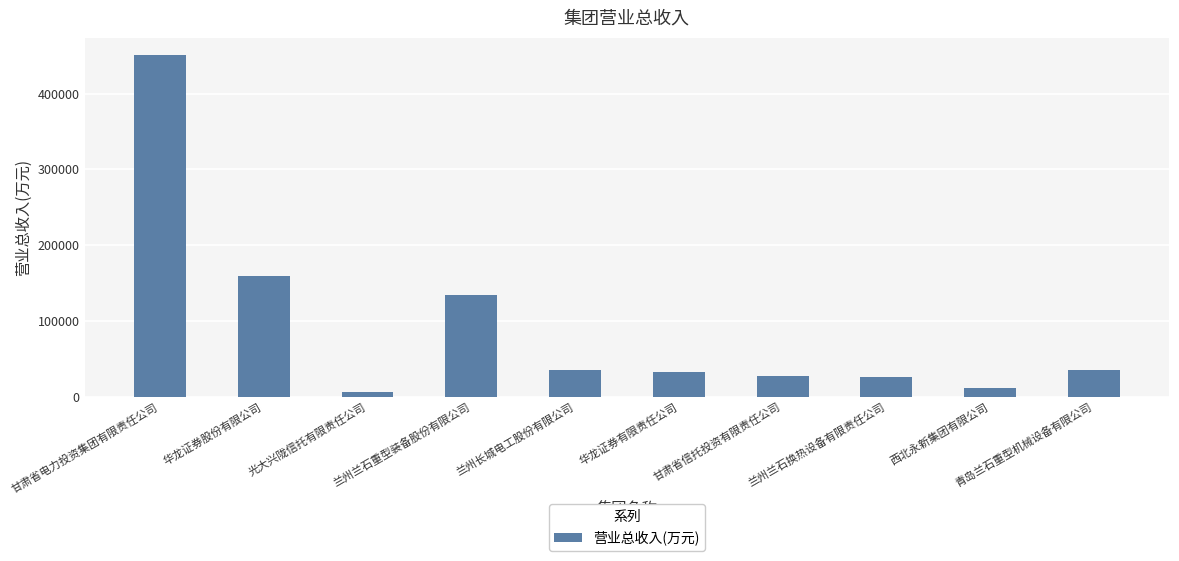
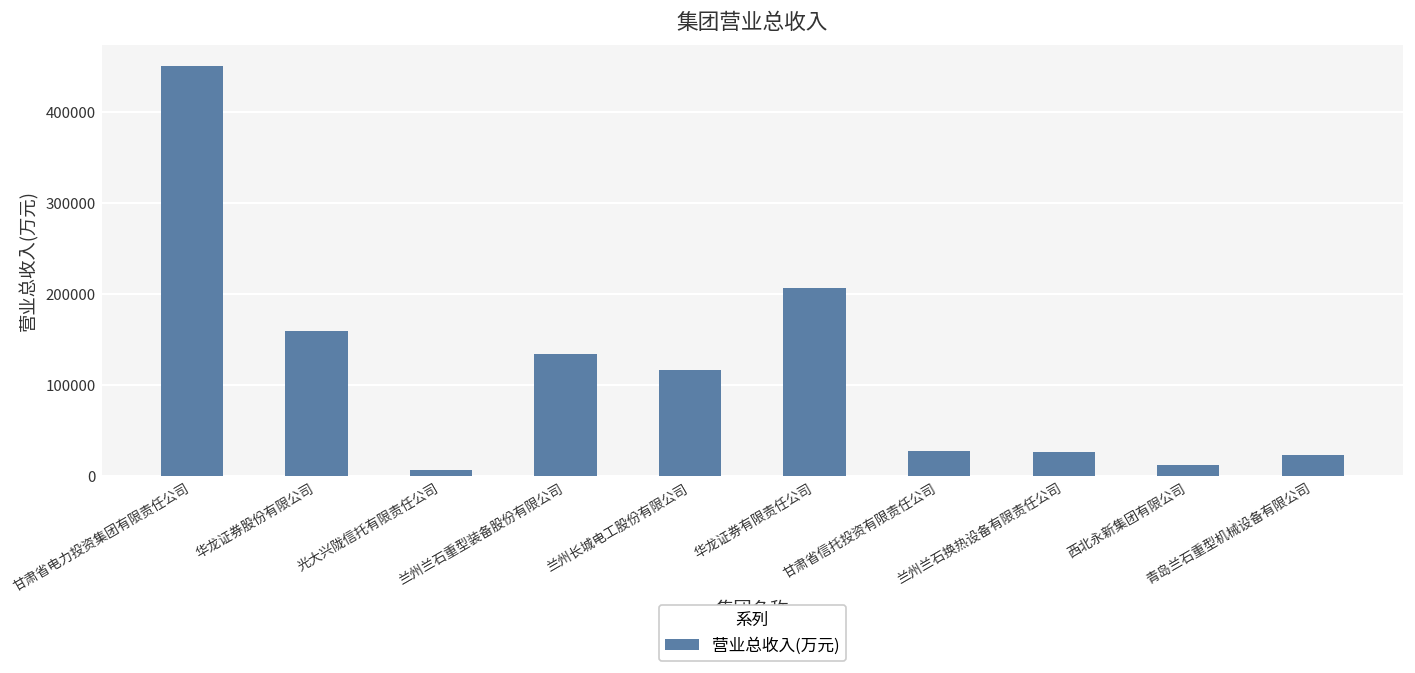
兰州长城电工股份有限公司: 40000 -> 120000
华龙证券有限责任公司: 30000 -> 210000
青岛兰石重型机械设备有限公司: 40000 -> 20000
